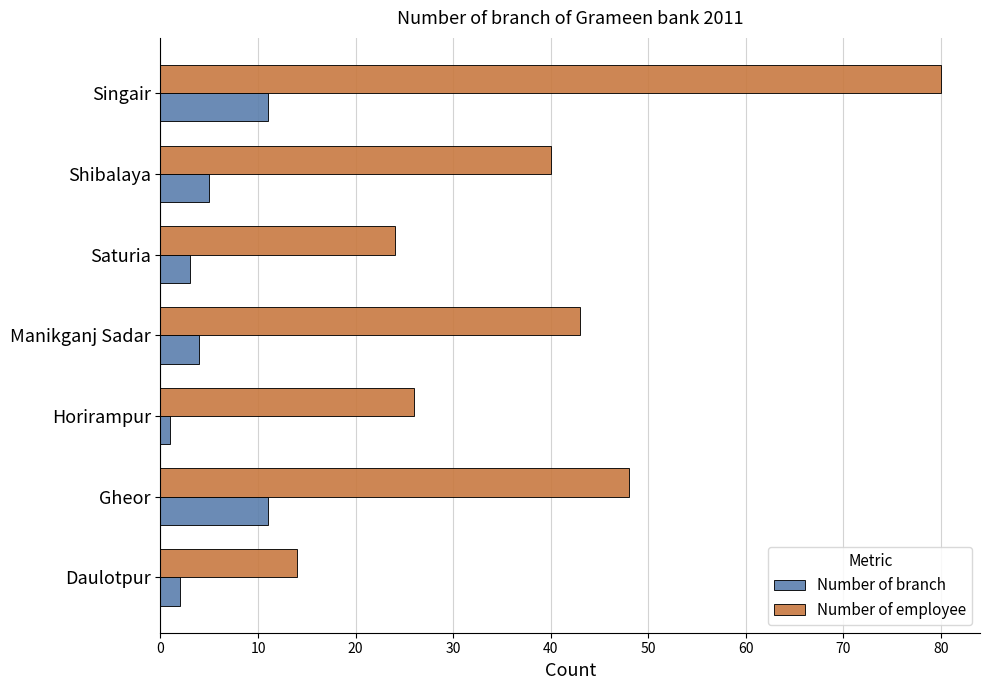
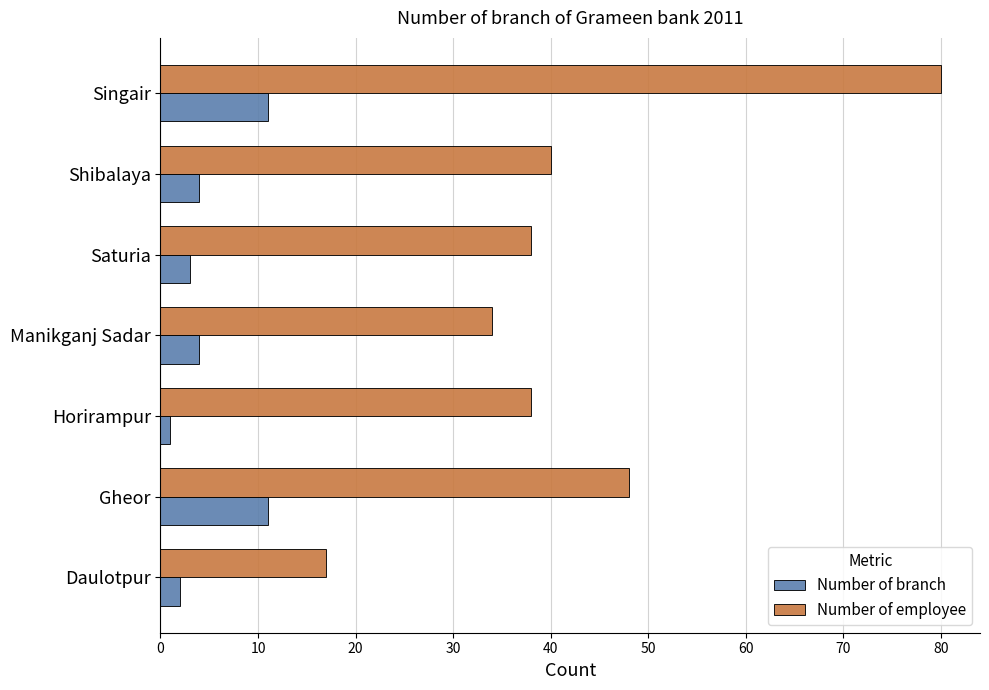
Number of branch, Shibalaya: 5 -> 4
Number of employee, Saturia: 24 -> 38
Number of employee, Manikganj Sadar: 43 -> 34
Number of employee, Horirampur: 26 -> 38
Number of employee, Daulotpur: 14 -> 17
